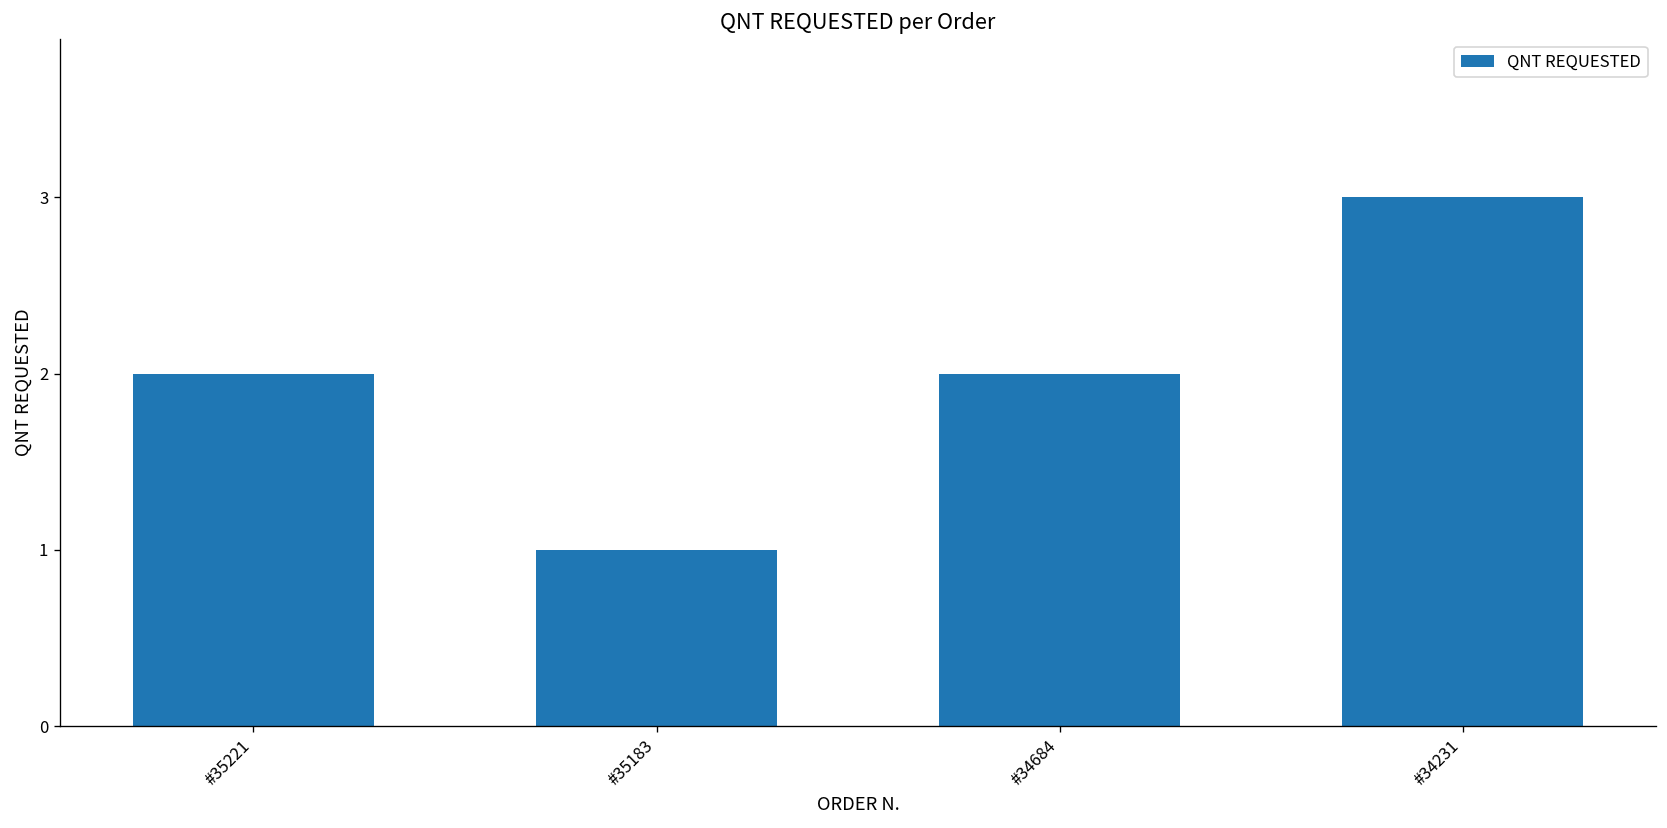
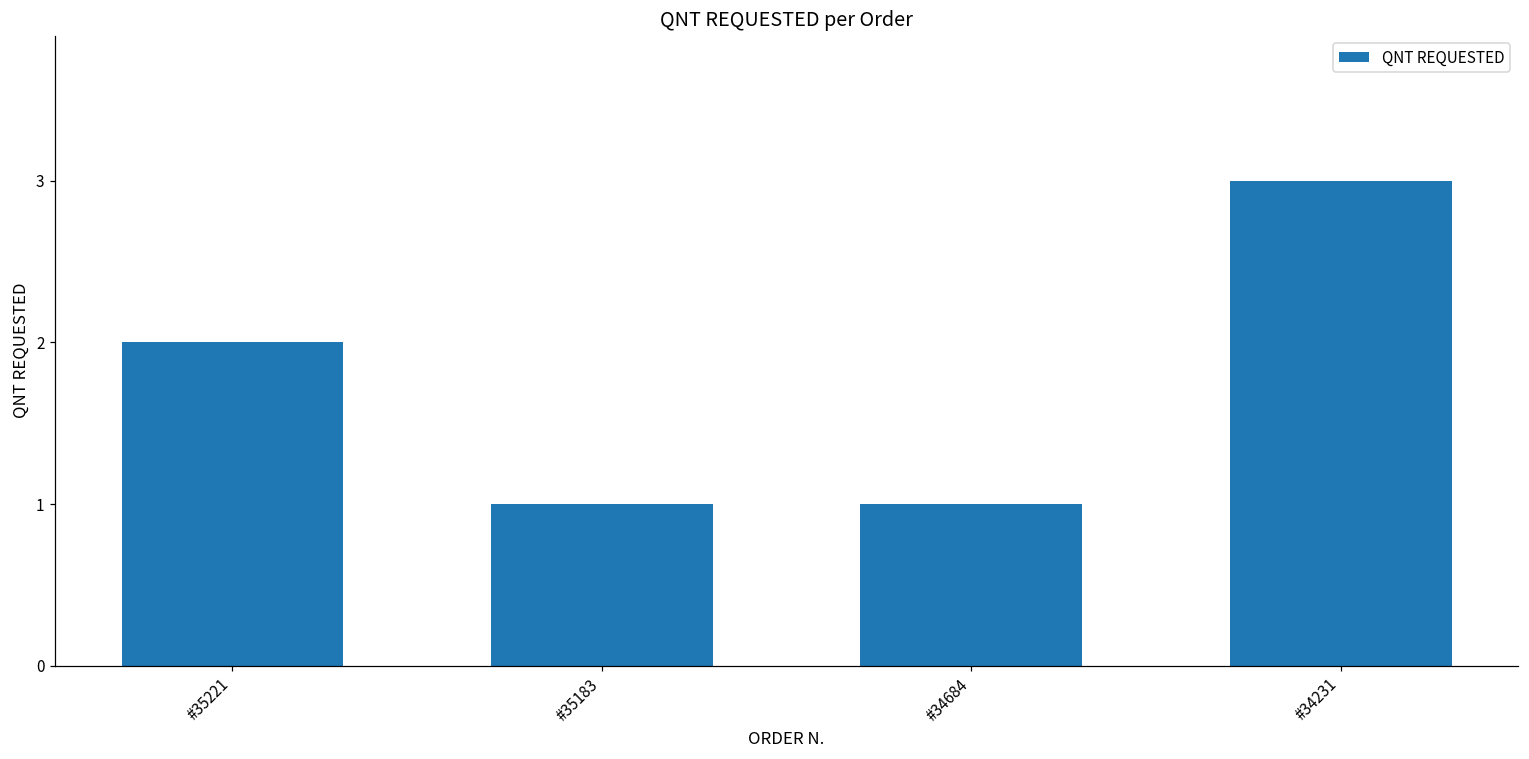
#34684: 2 -> 1
